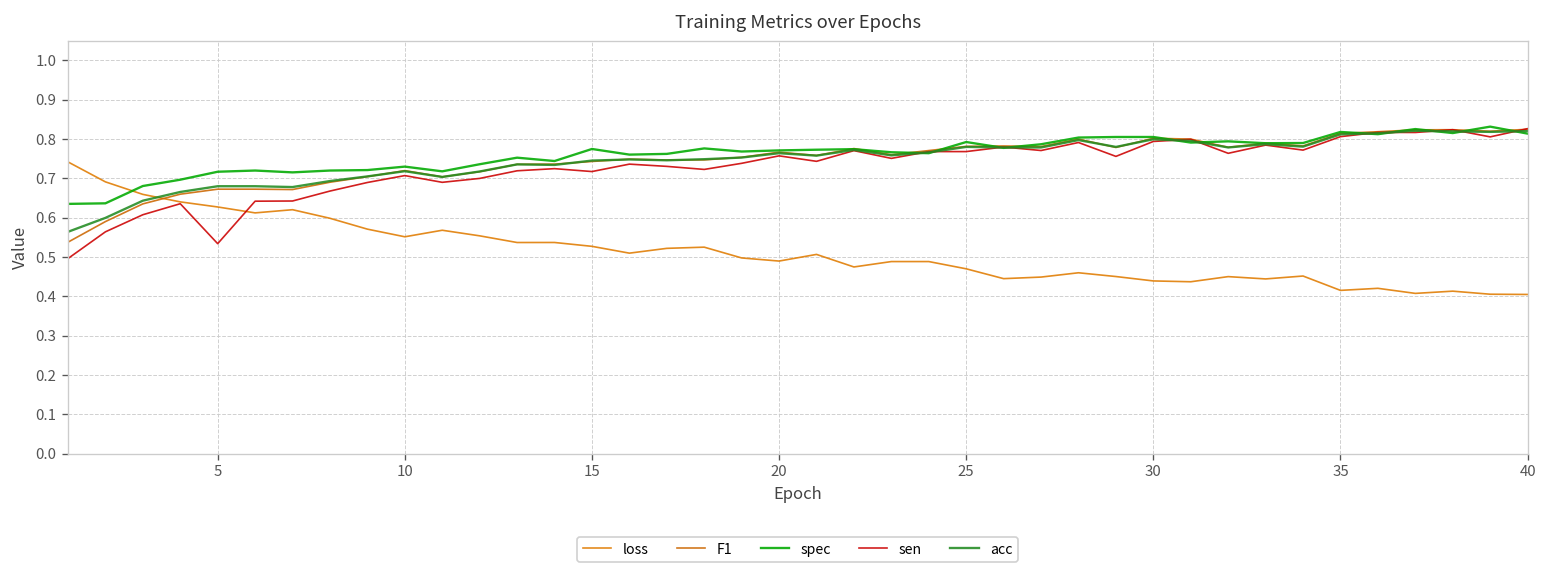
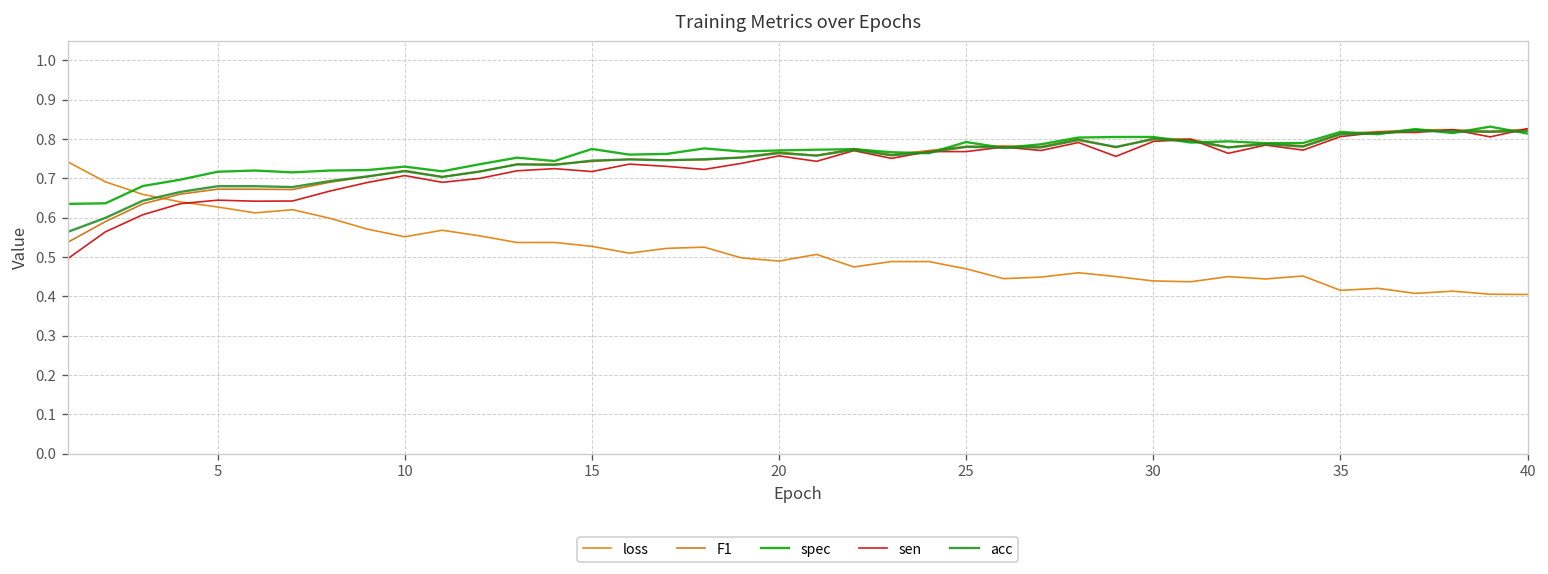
sen, 5: 0.53 -> 0.64
